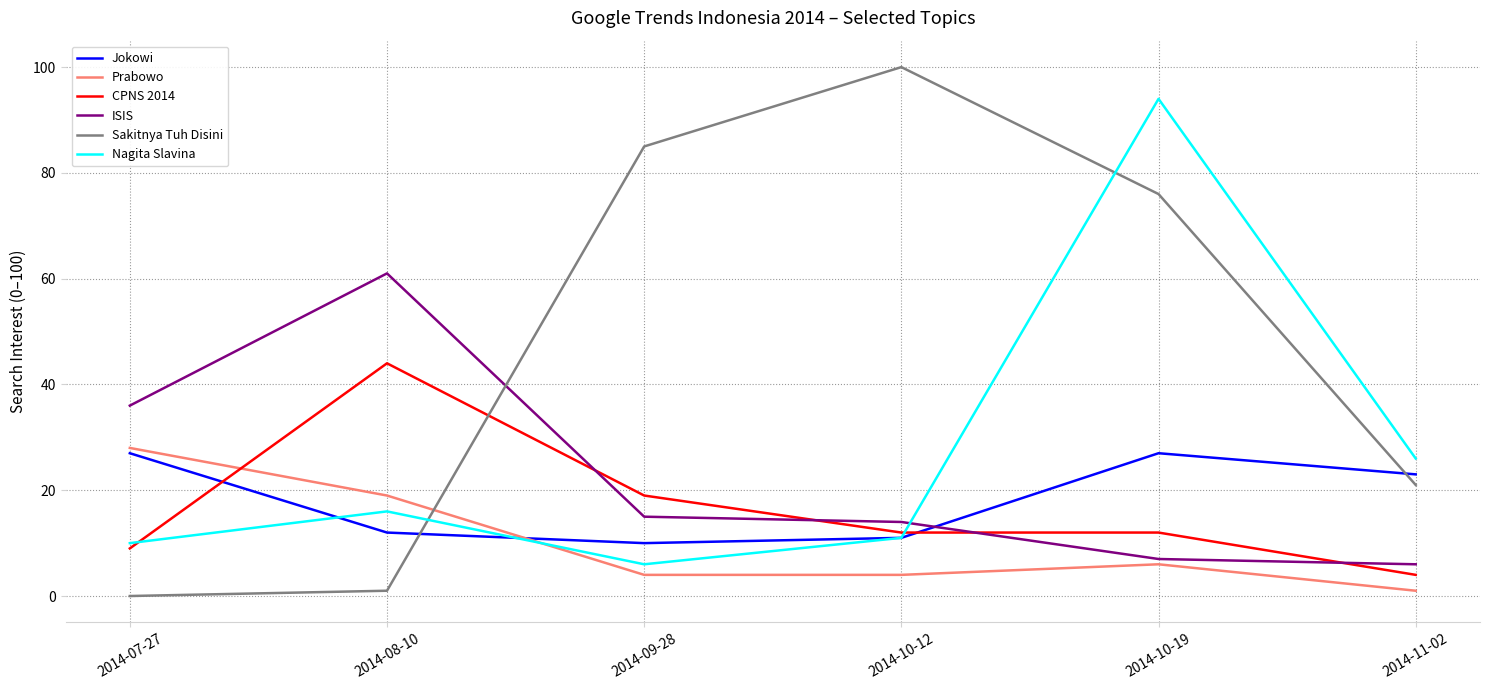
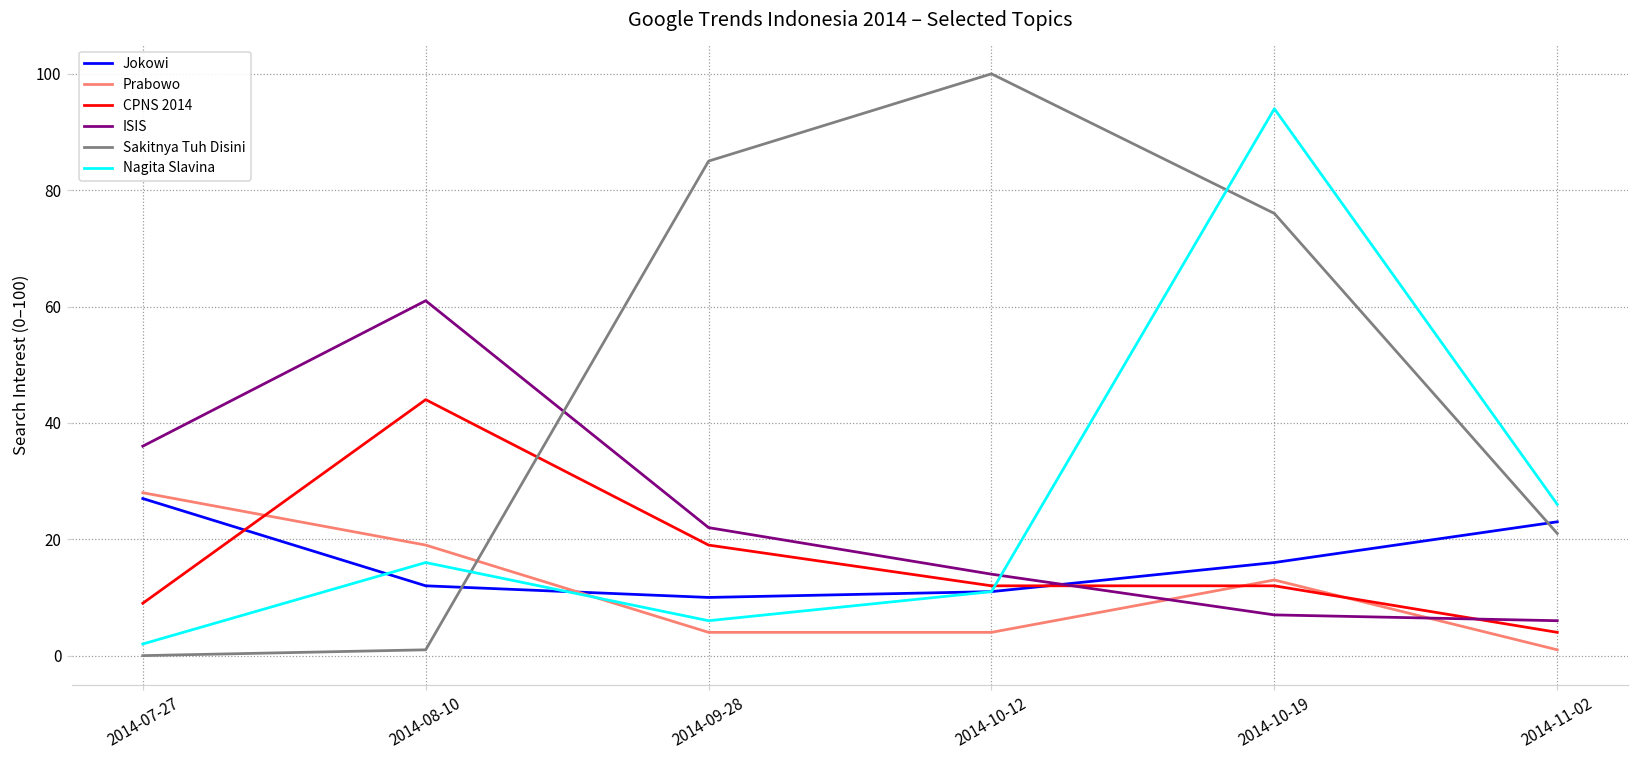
Nagita Slavina, 2014-07-27: 10 -> 2
ISIS, 2014-09-28: 15 -> 22
Jokowi, 2014-10-19: 27 -> 16
Prabowo, 2014-10-19: 6 -> 13
